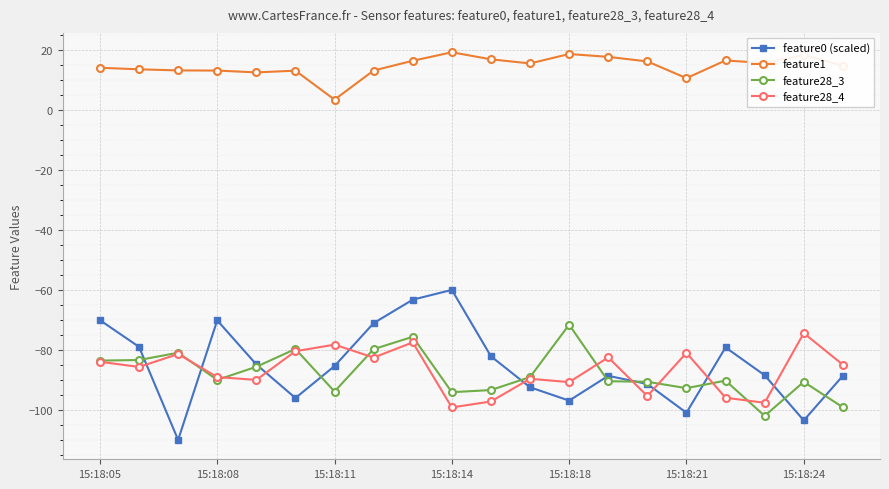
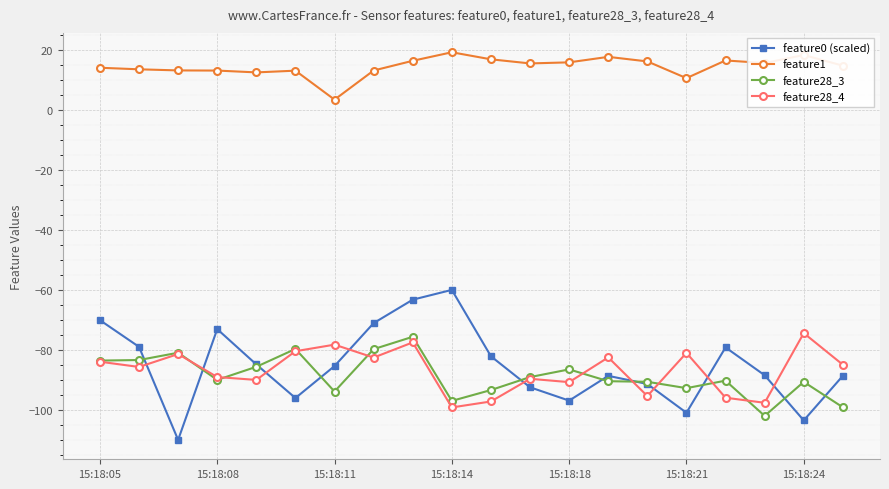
feature0 (scaled), 15:18:08: -70 -> -73
feature28_3, 15:18:14: -94 -> -97
feature1, 15:18:18: 19 -> 16
feature28_3, 15:18:18: -72 -> -87
